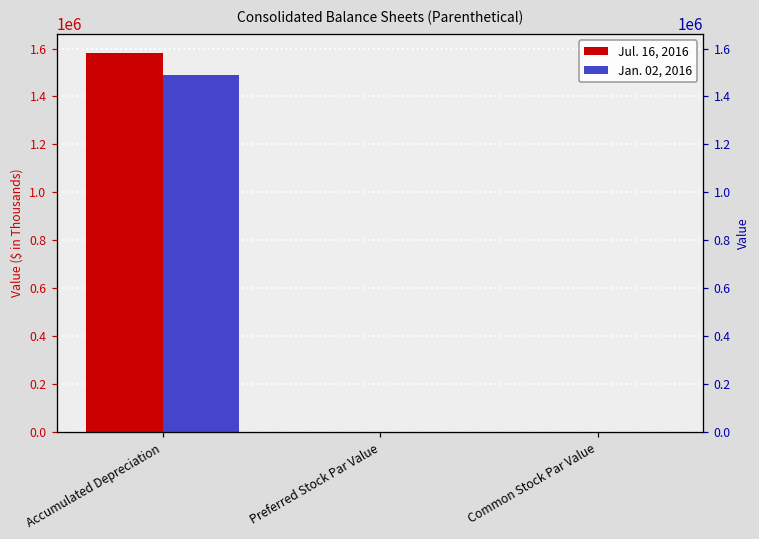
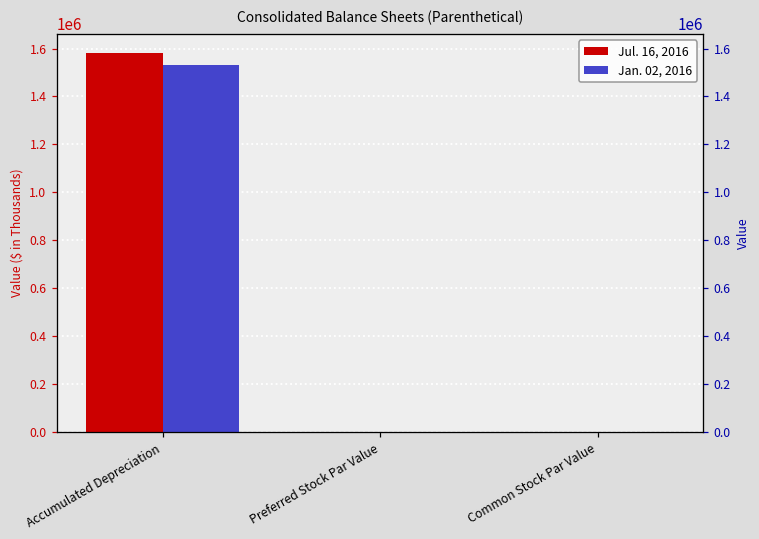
Jan. 02, 2016, Accumulated Depreciation: 1490000 -> 1530000
